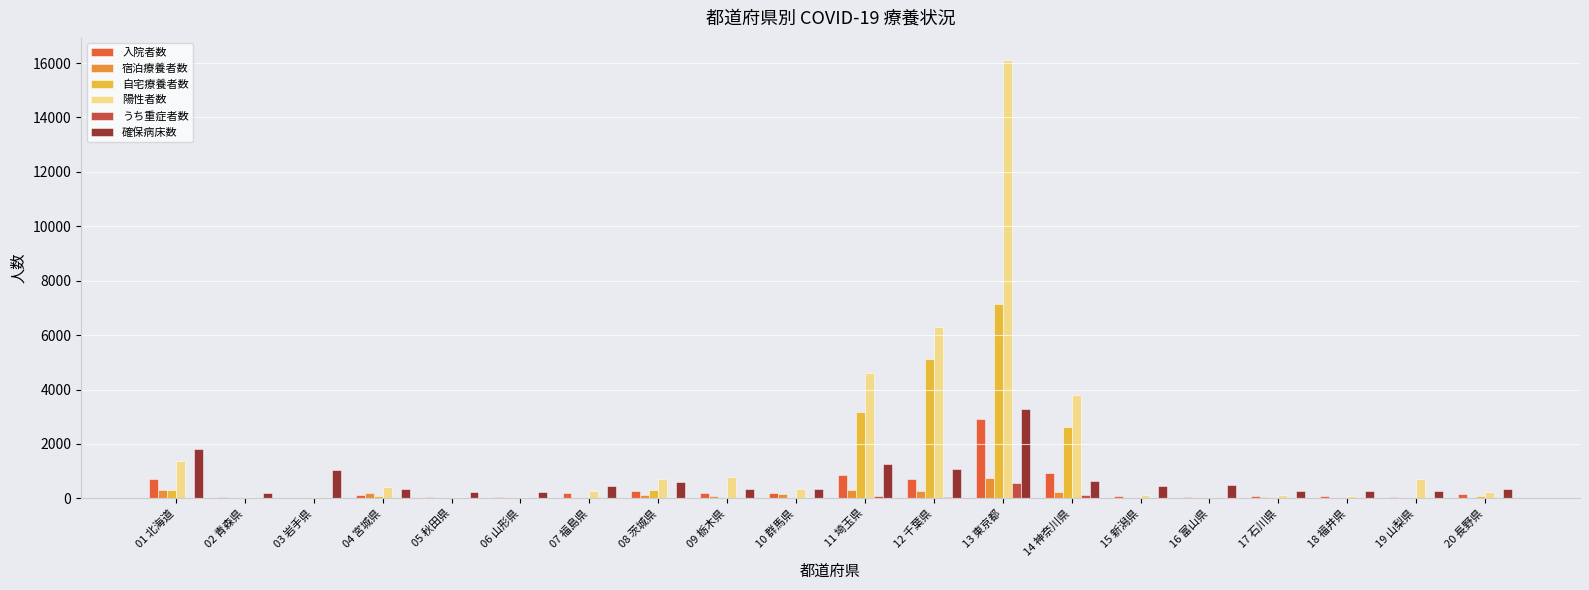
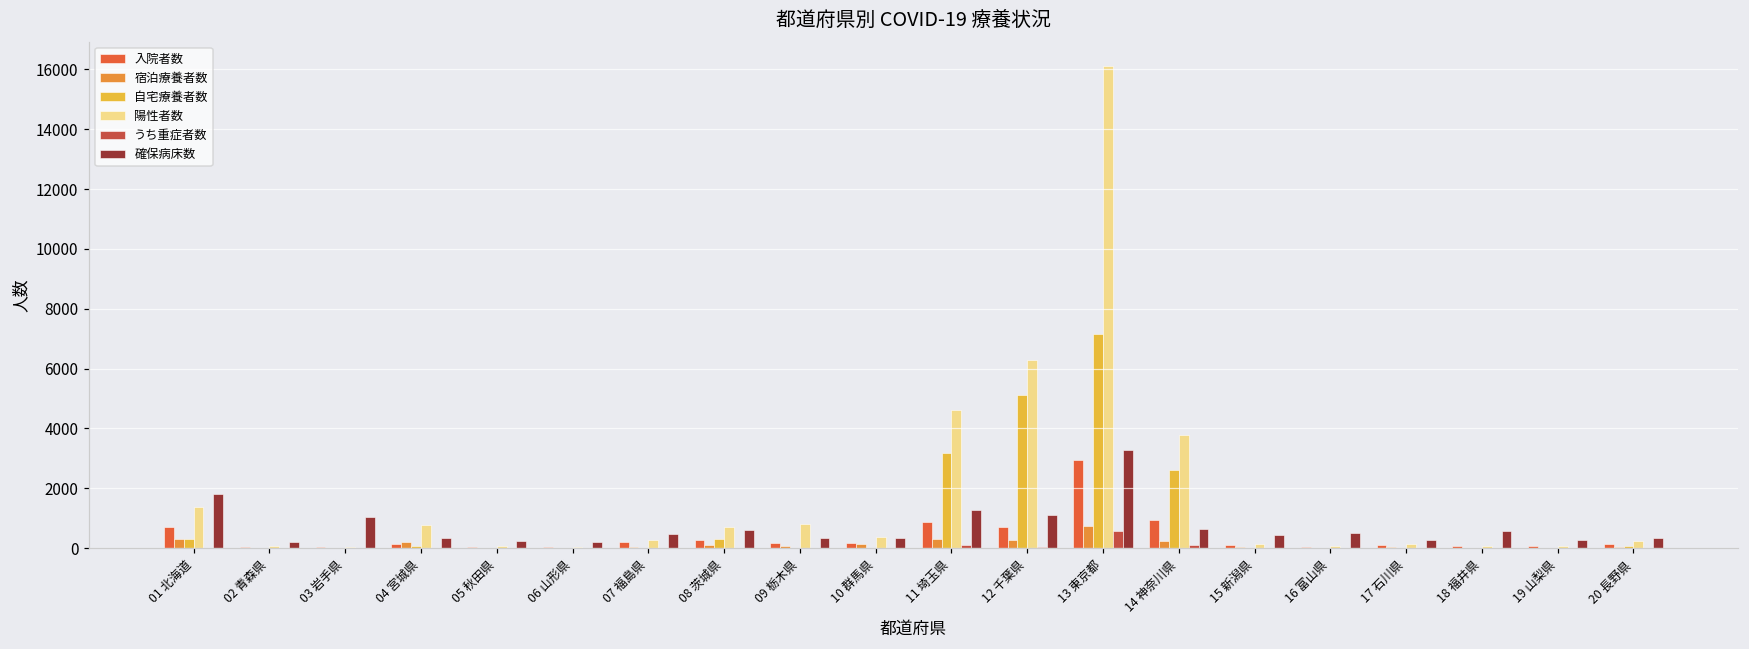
陽性者数, 04 宮城県: 400 -> 800
確保病床数, 18 福井県: 300 -> 600
陽性者数, 19 山梨県: 700 -> 100
